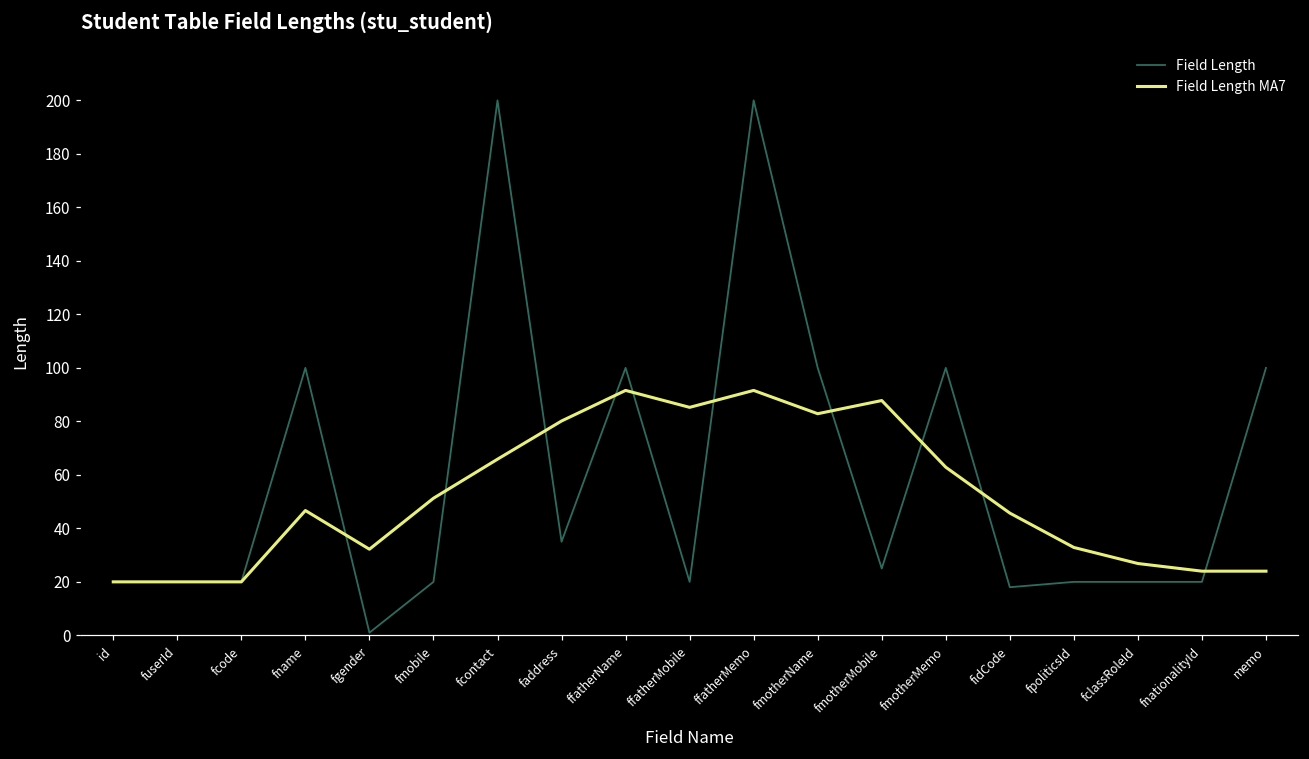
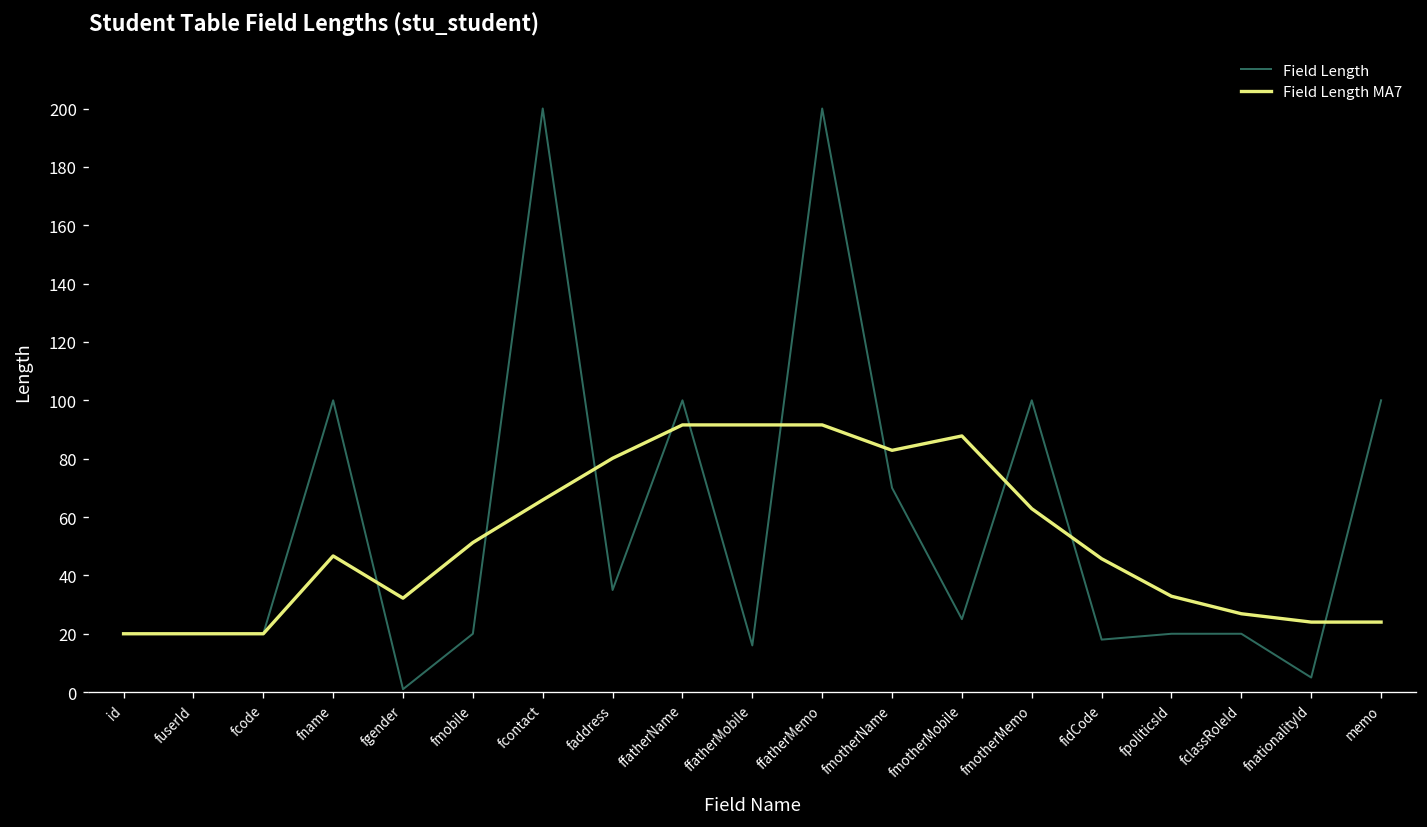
Field Length, ffatherMobile: 20 -> 16
Field Length MA7, ffatherMobile: 85 -> 92
Field Length, fmotherName: 100 -> 70
Field Length, fnationalityId: 20 -> 5
